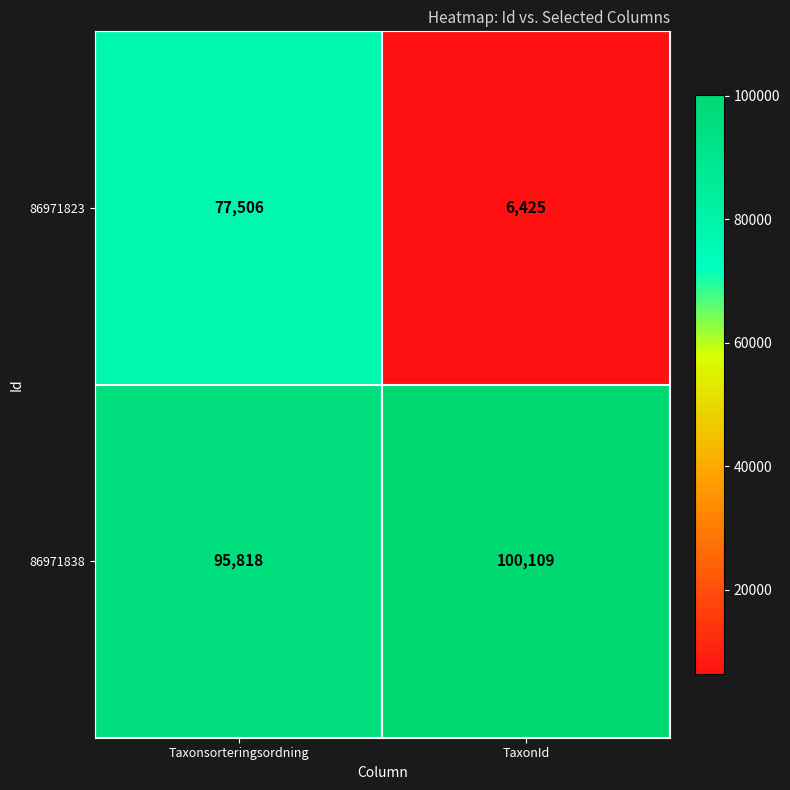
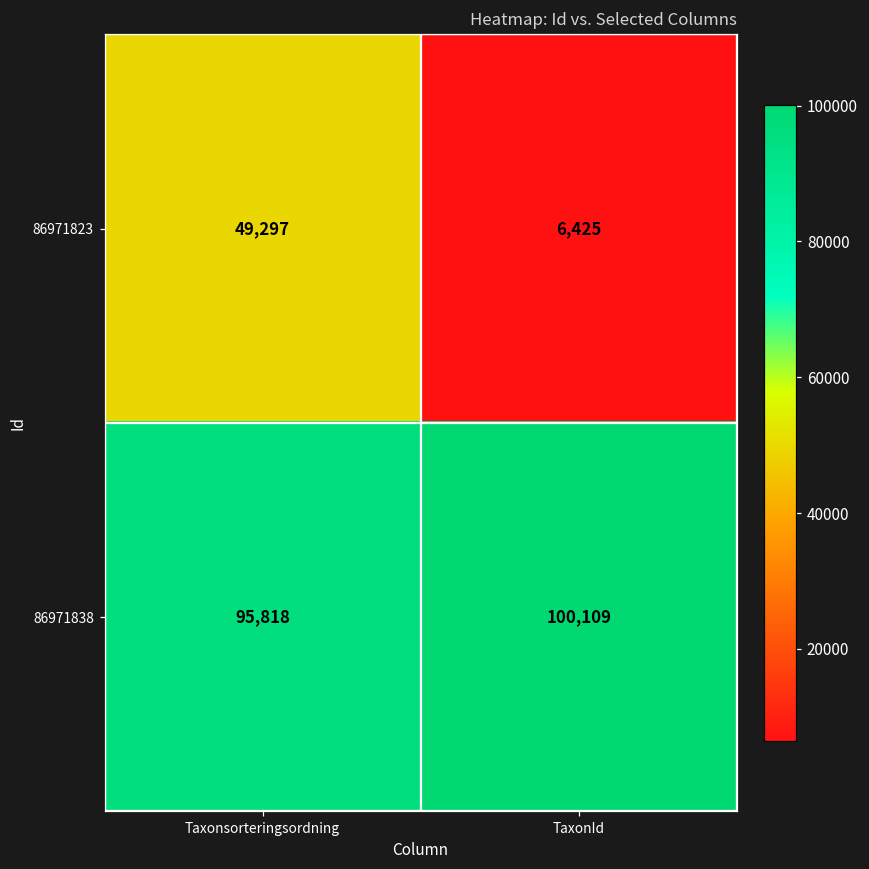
86971823, Taxonsorteringsordning: 77,506 -> 49,297
